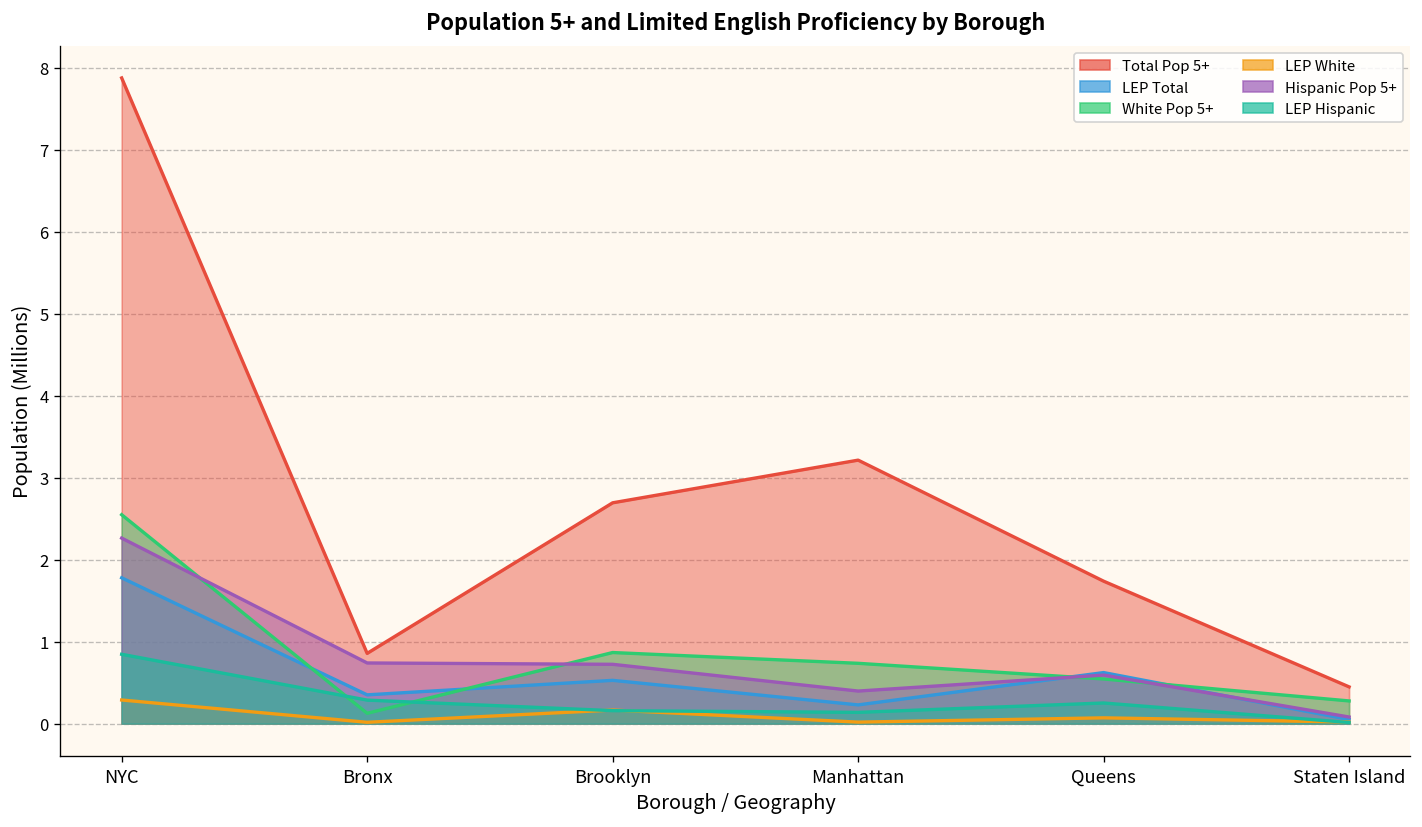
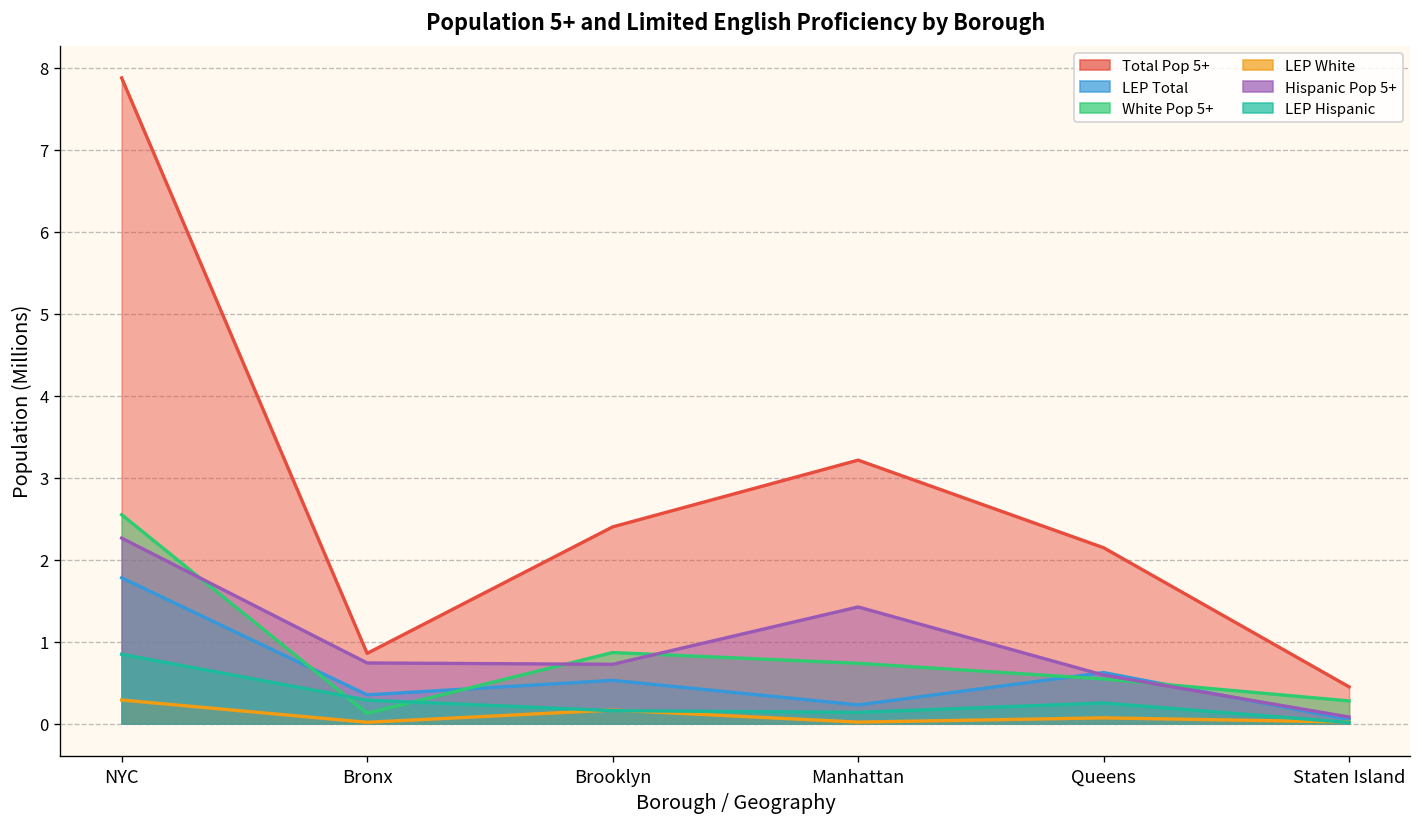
Total Pop 5+, Brooklyn: 2.7 -> 2.4
Hispanic Pop 5+, Manhattan: 0.4 -> 1.4
Total Pop 5+, Queens: 1.7 -> 2.1
